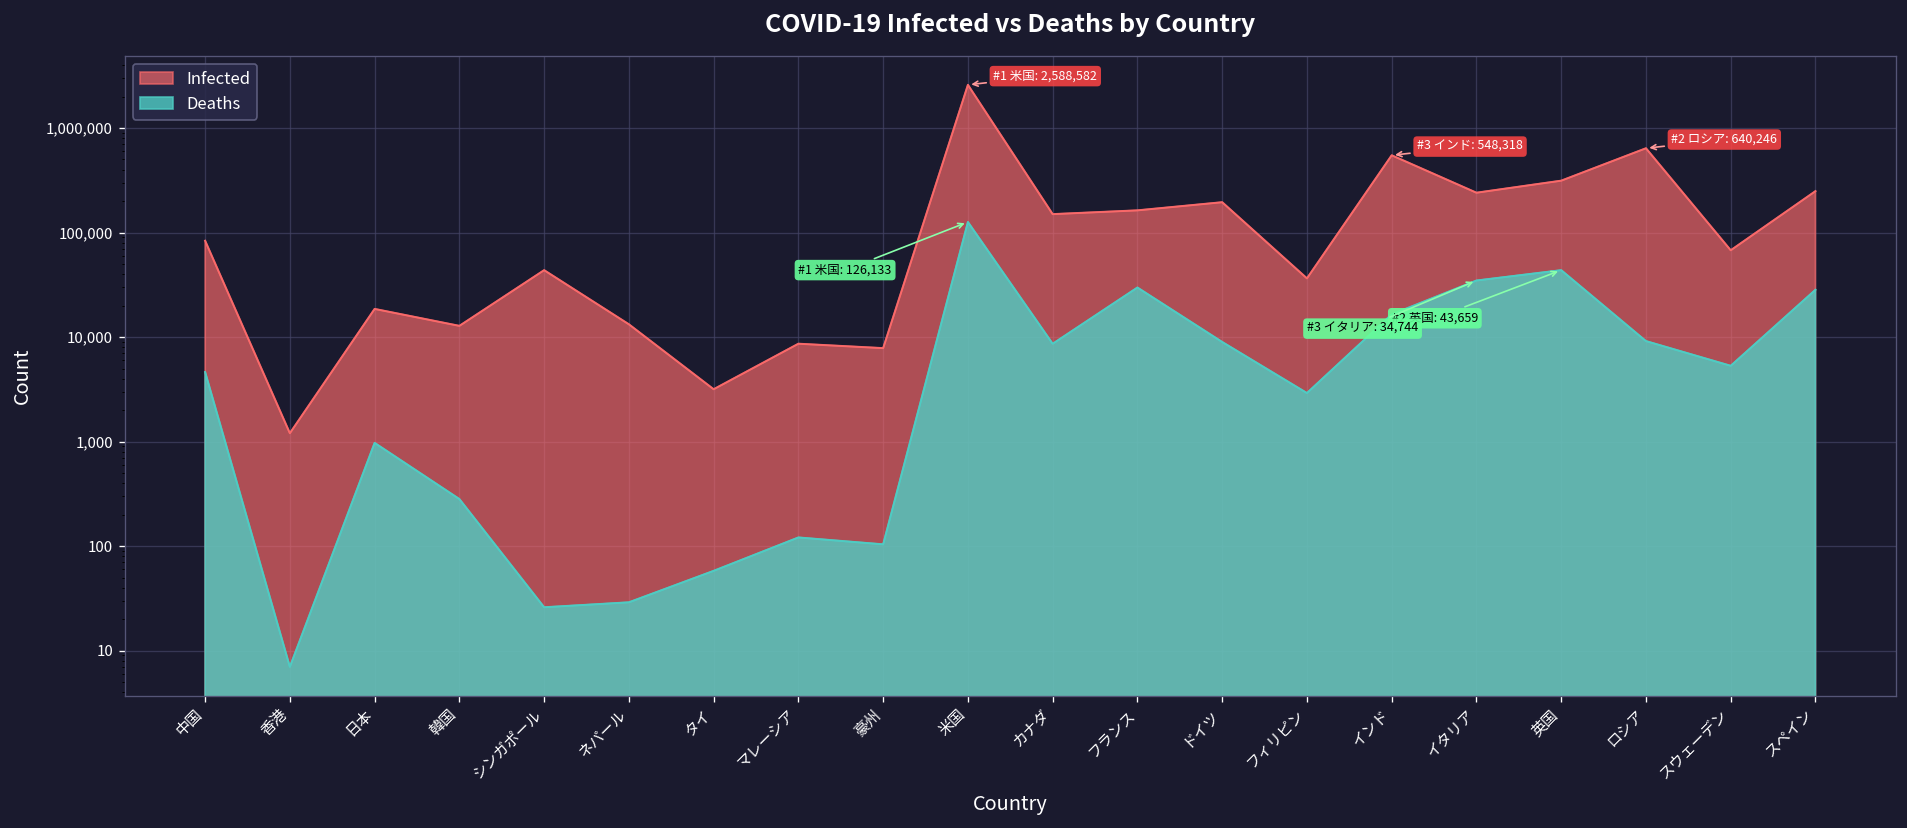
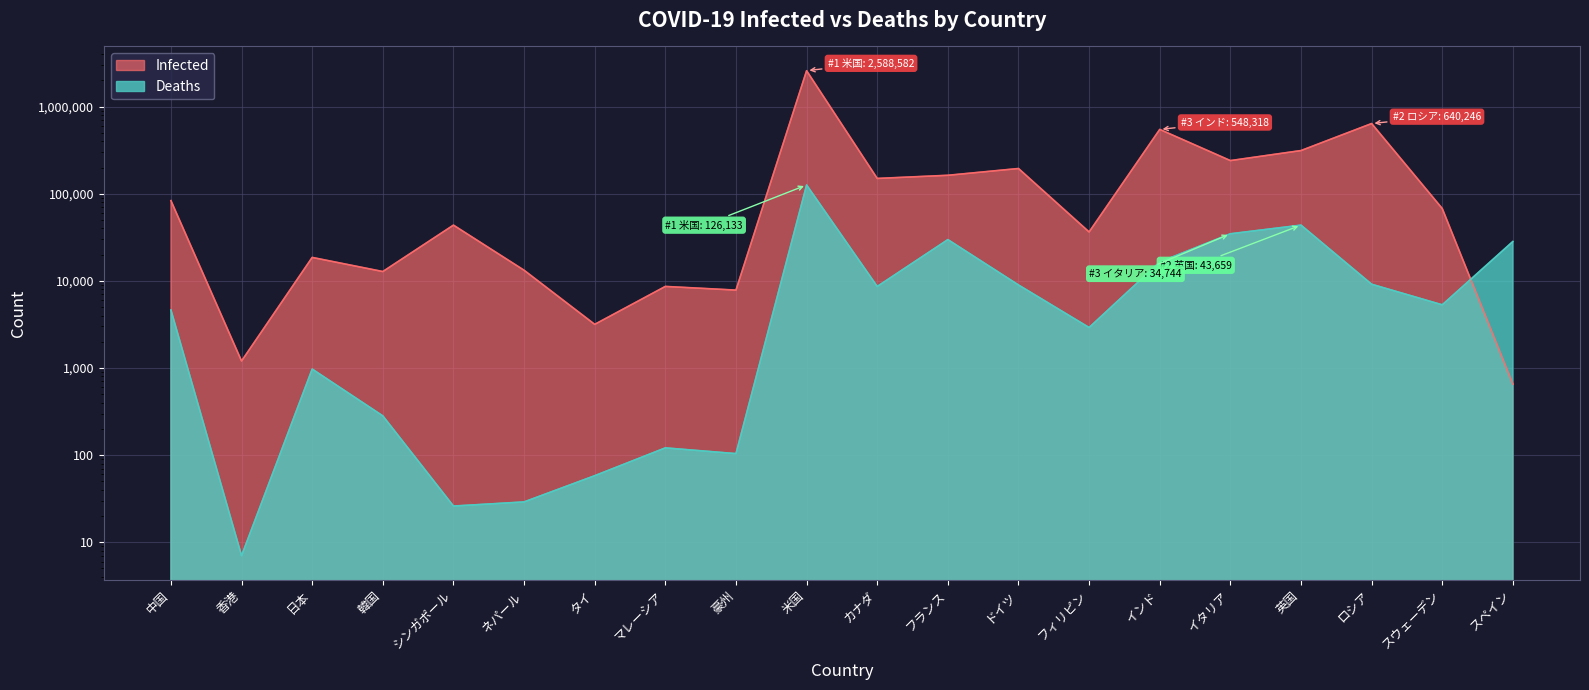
Infected, スペイン: 250,000 -> 700
